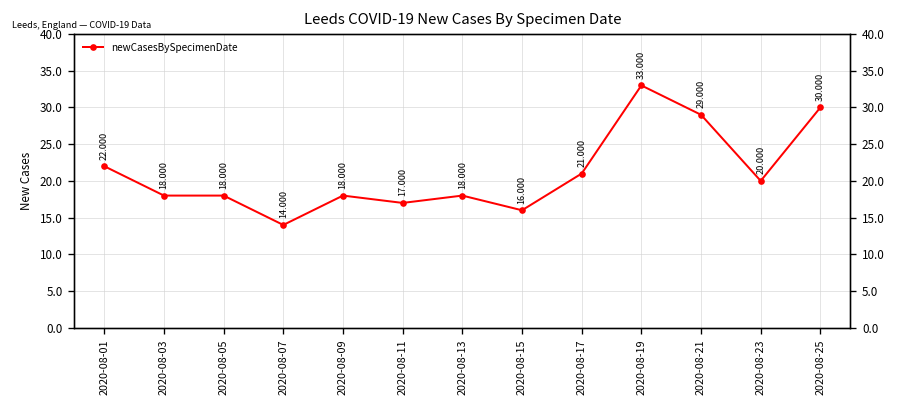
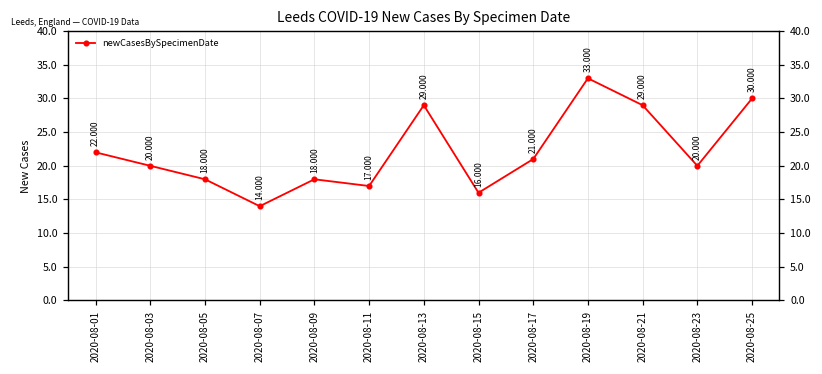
2020-08-03: 18.000 -> 20.000
2020-08-13: 18.000 -> 29.000
